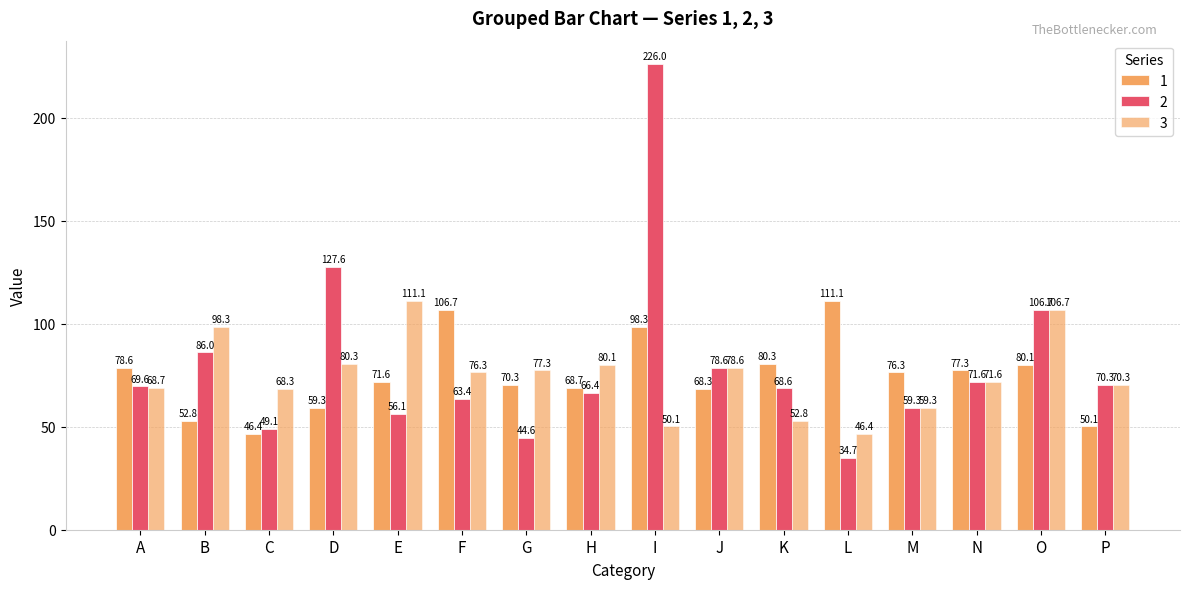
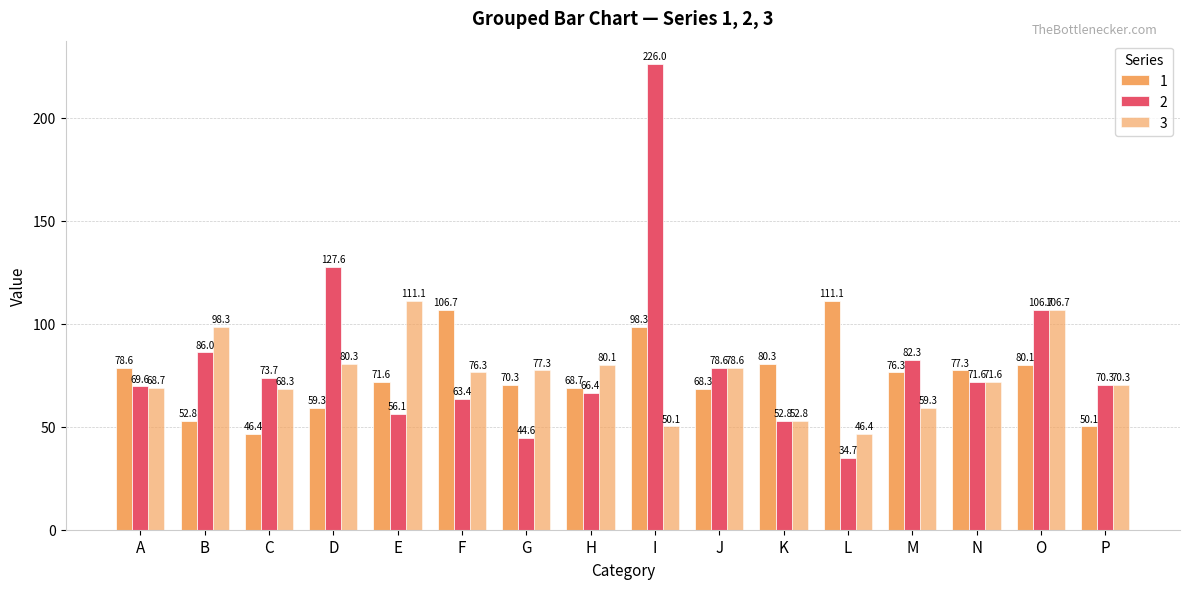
2, C: 49.1 -> 73.7
2, K: 68.6 -> 52.8
2, M: 59.3 -> 82.3
